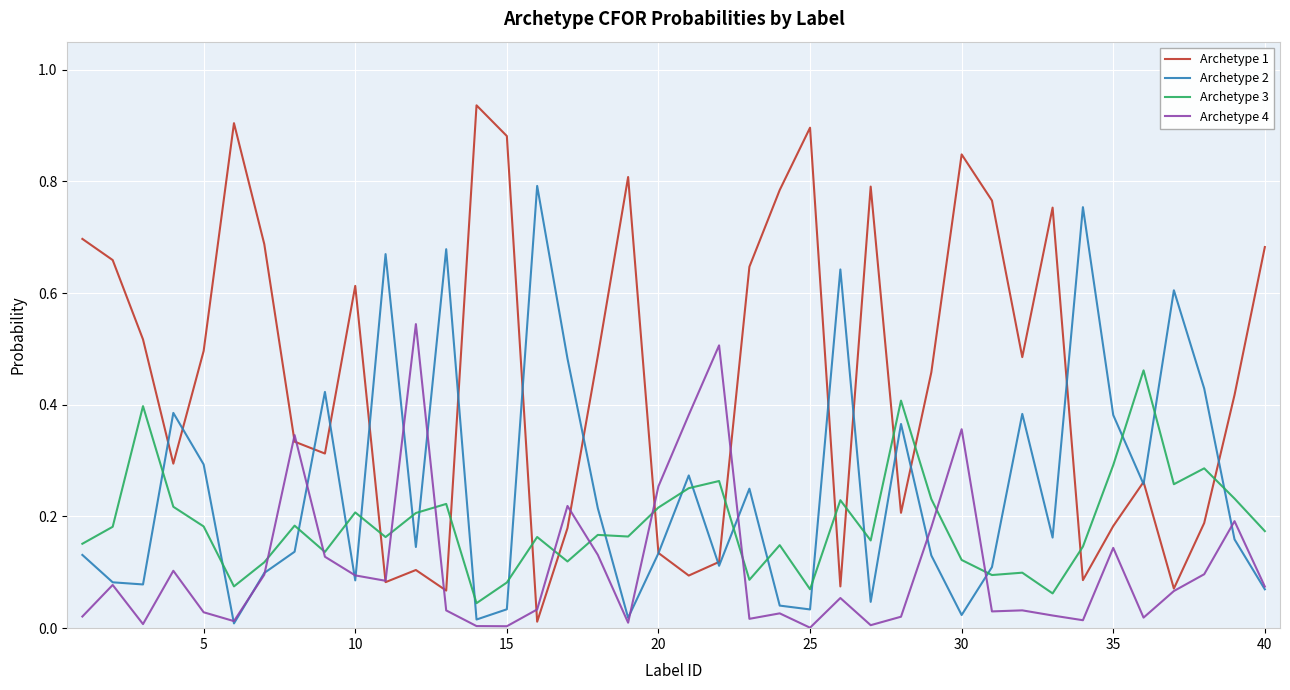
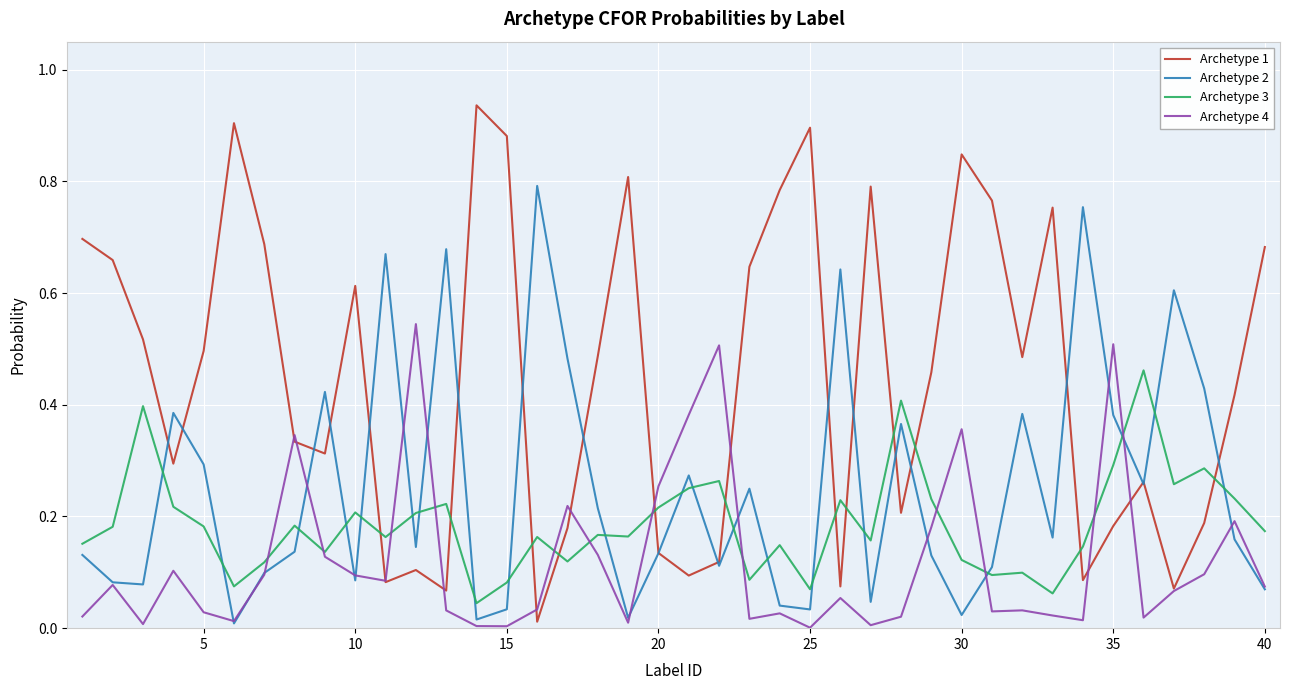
Archetype 4, 35: 0.14 -> 0.51
